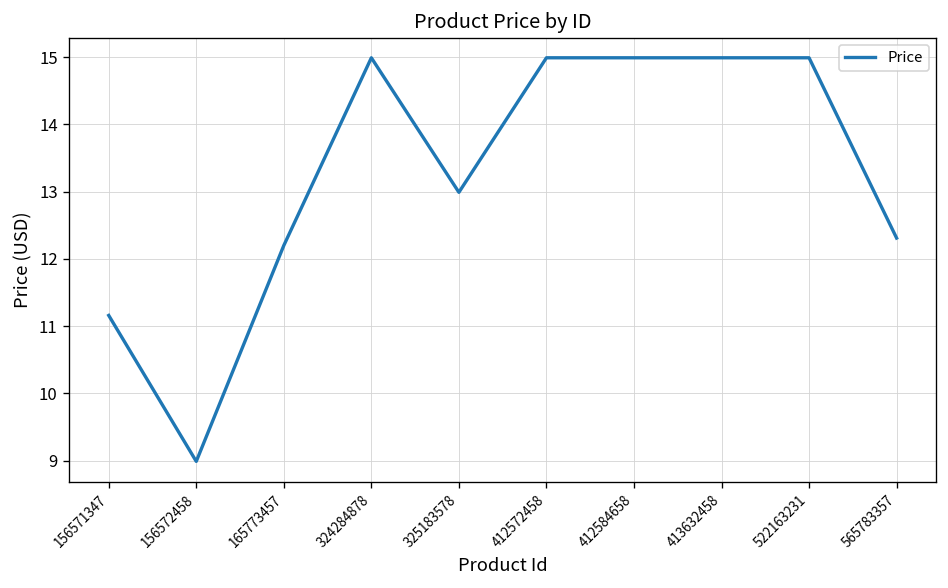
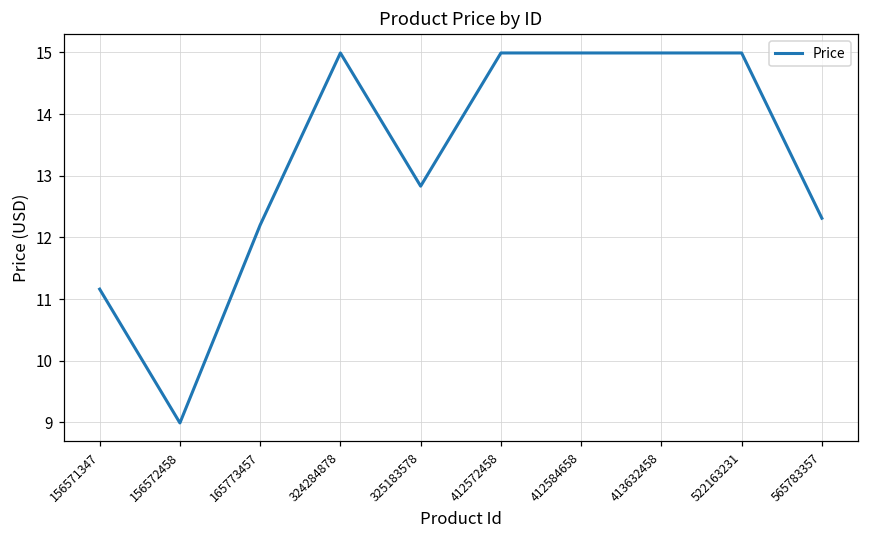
325183578: 13.0 -> 12.8
